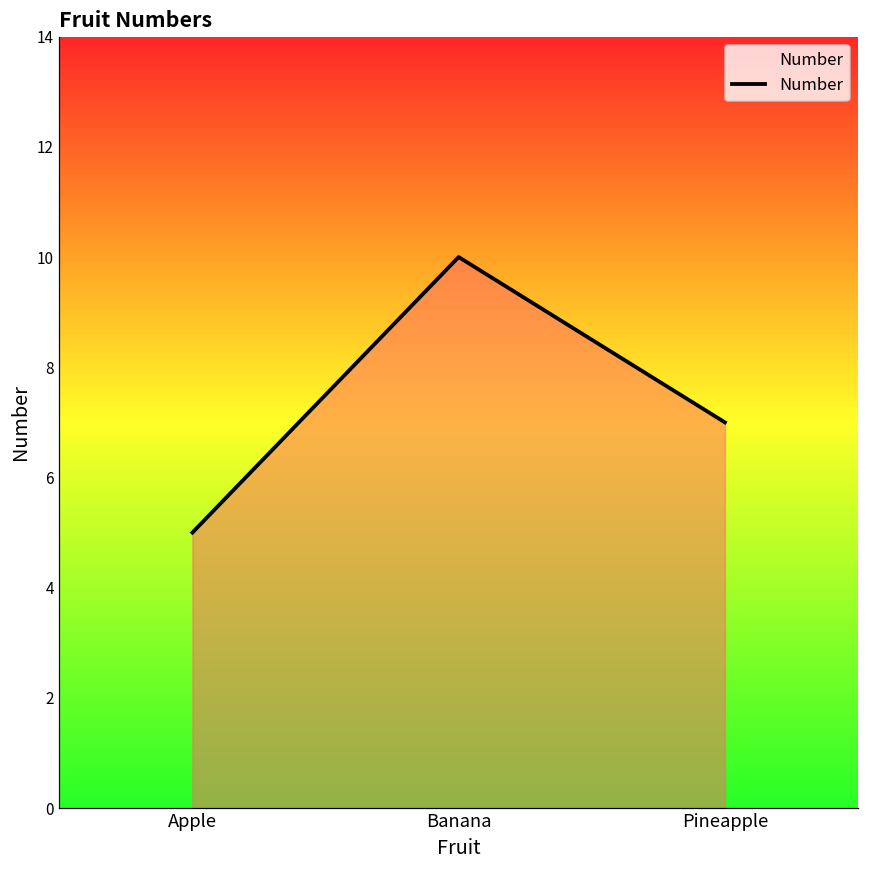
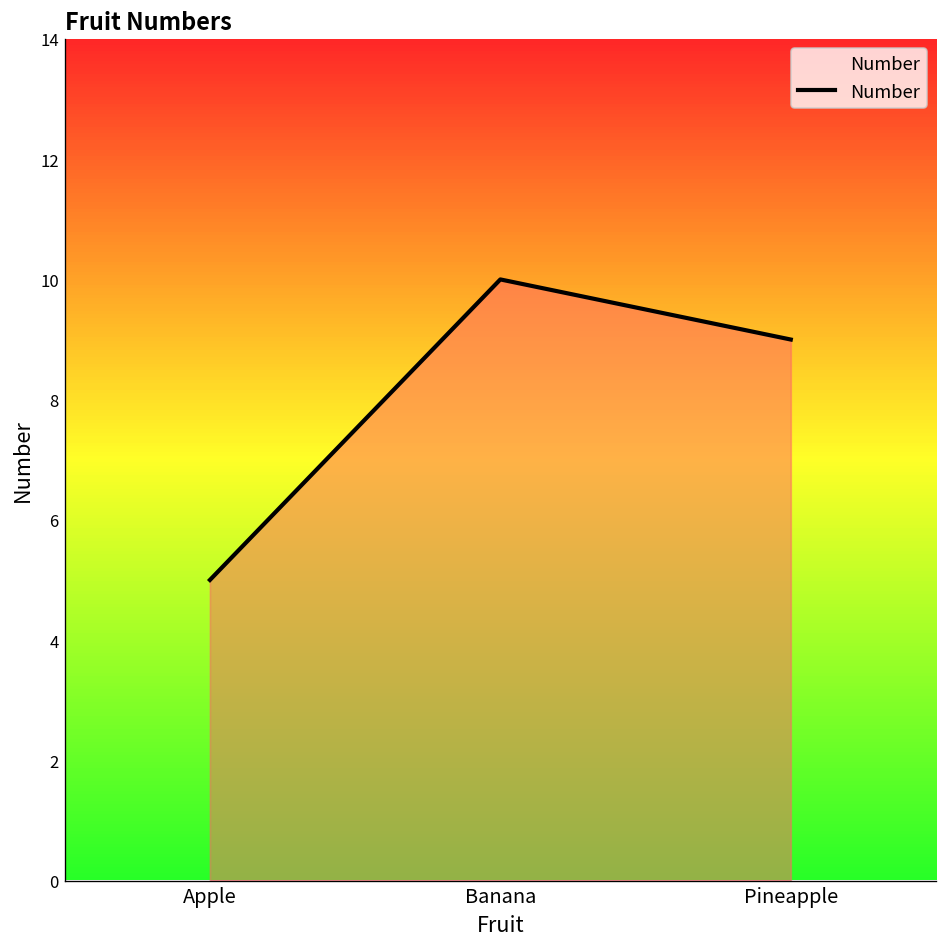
Pineapple: 7 -> 9
